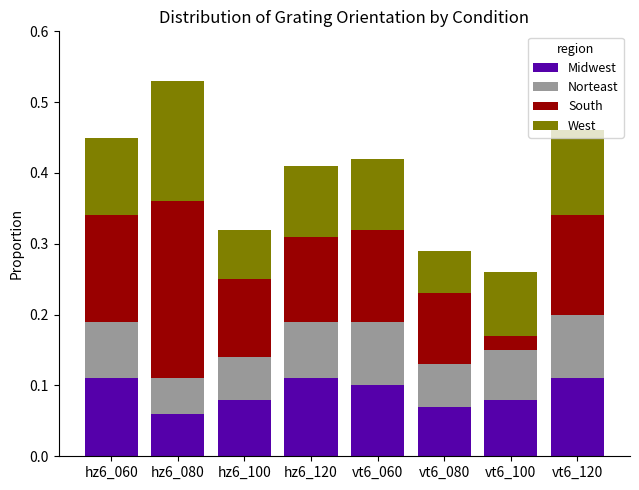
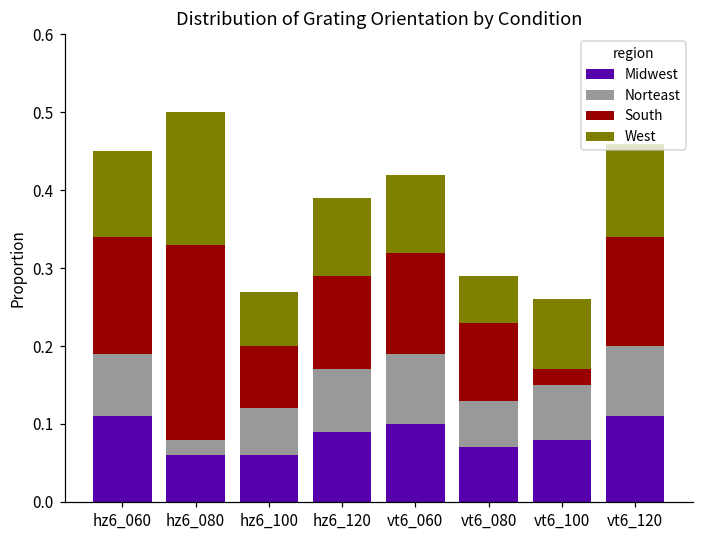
Norteast, hz6_080: 0.05 -> 0.02
Midwest, hz6_100: 0.08 -> 0.06
South, hz6_100: 0.11 -> 0.08
Midwest, hz6_120: 0.11 -> 0.09
